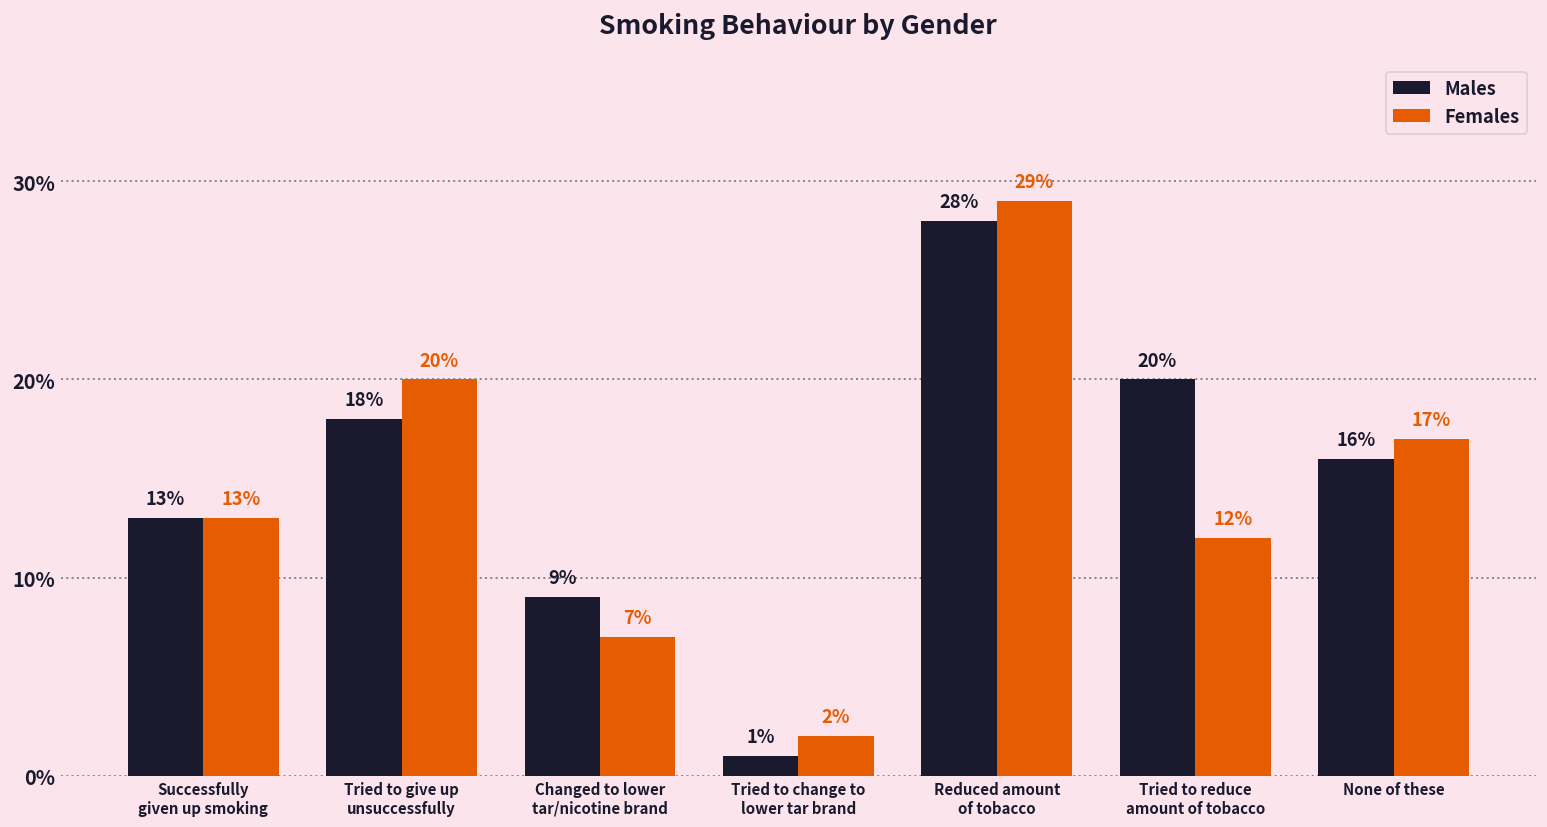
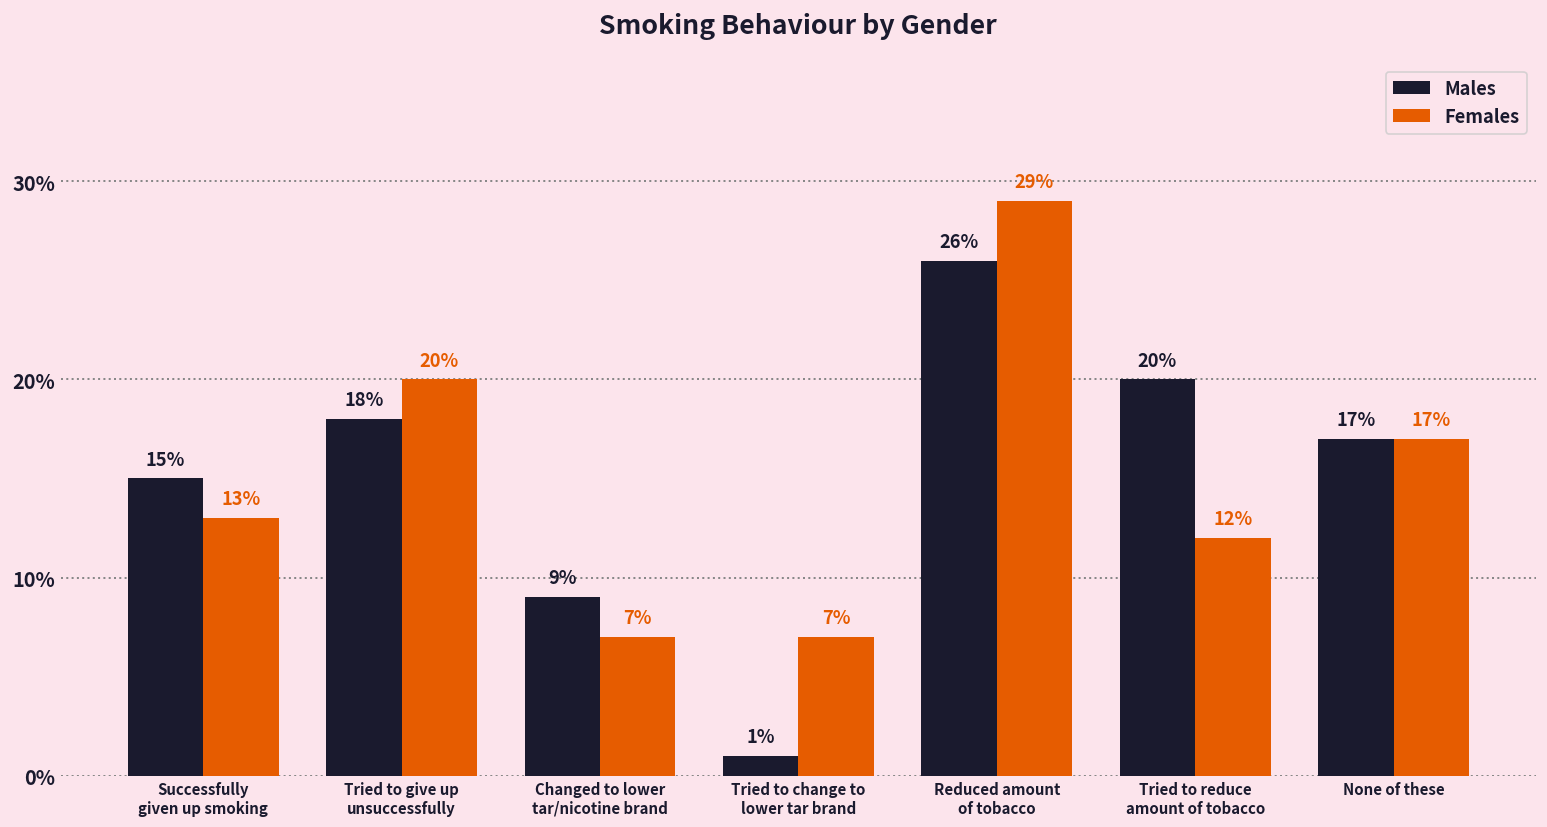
Males, Successfully given up smoking: 13% -> 15%
Females, Tried to change to lower tar brand: 2% -> 7%
Males, Reduced amount of tobacco: 28% -> 26%
Males, None of these: 16% -> 17%
